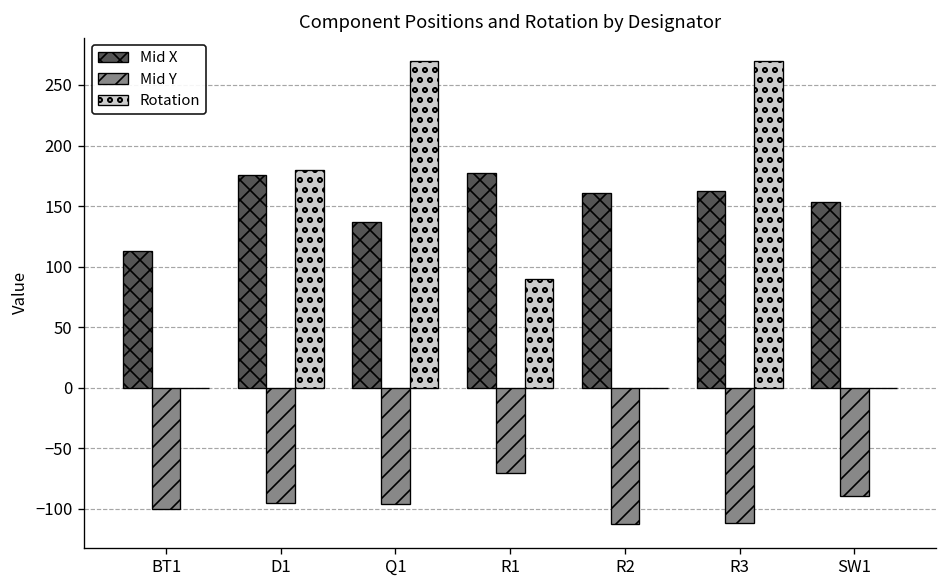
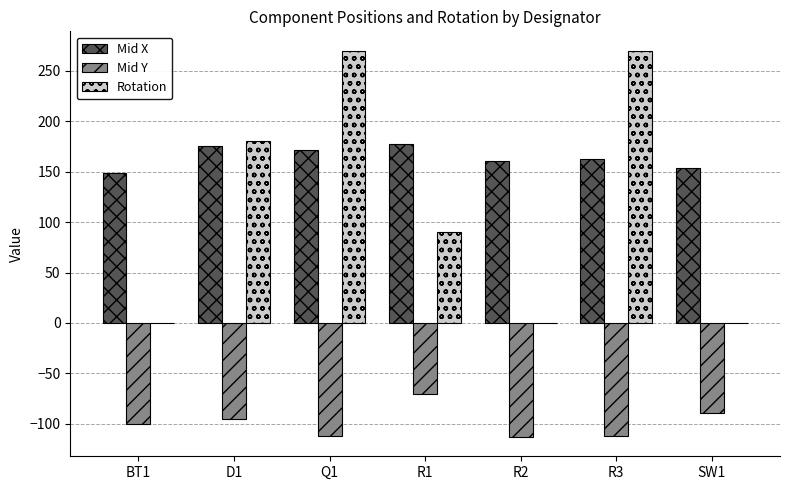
Mid X, BT1: 113 -> 148
Mid X, Q1: 136 -> 172
Mid Y, Q1: -97 -> -112
